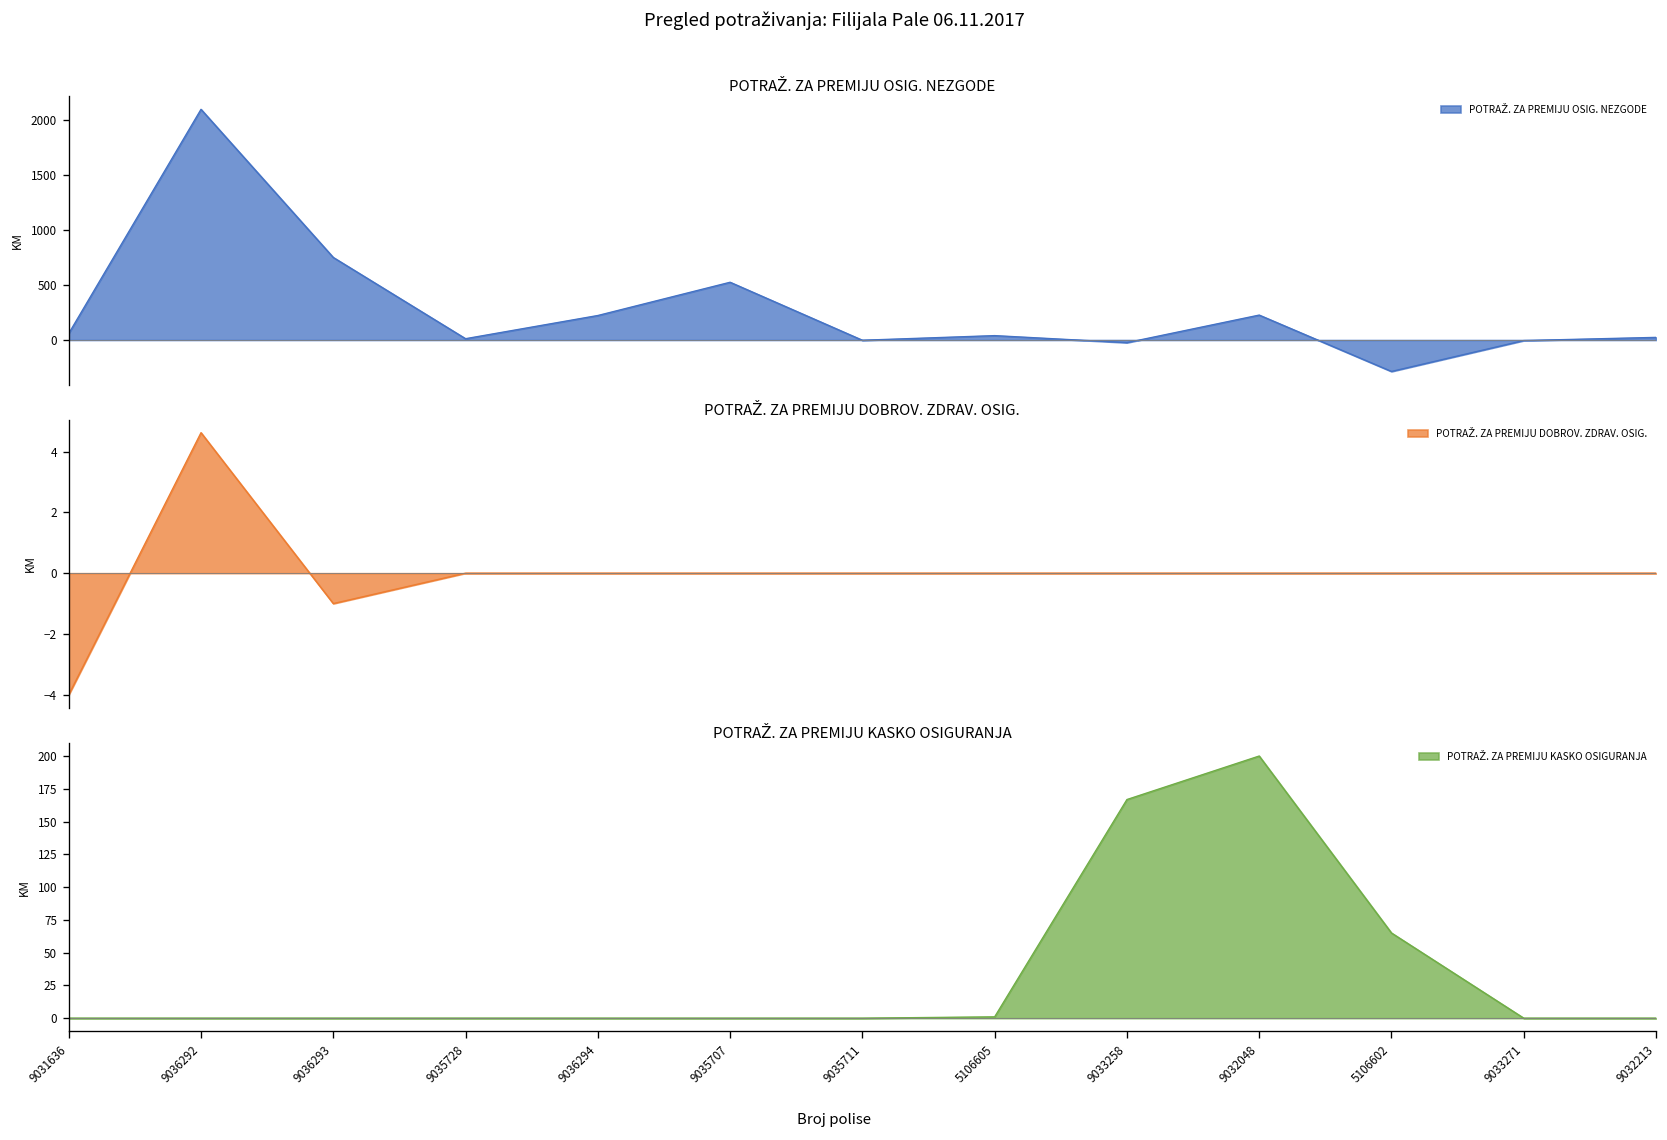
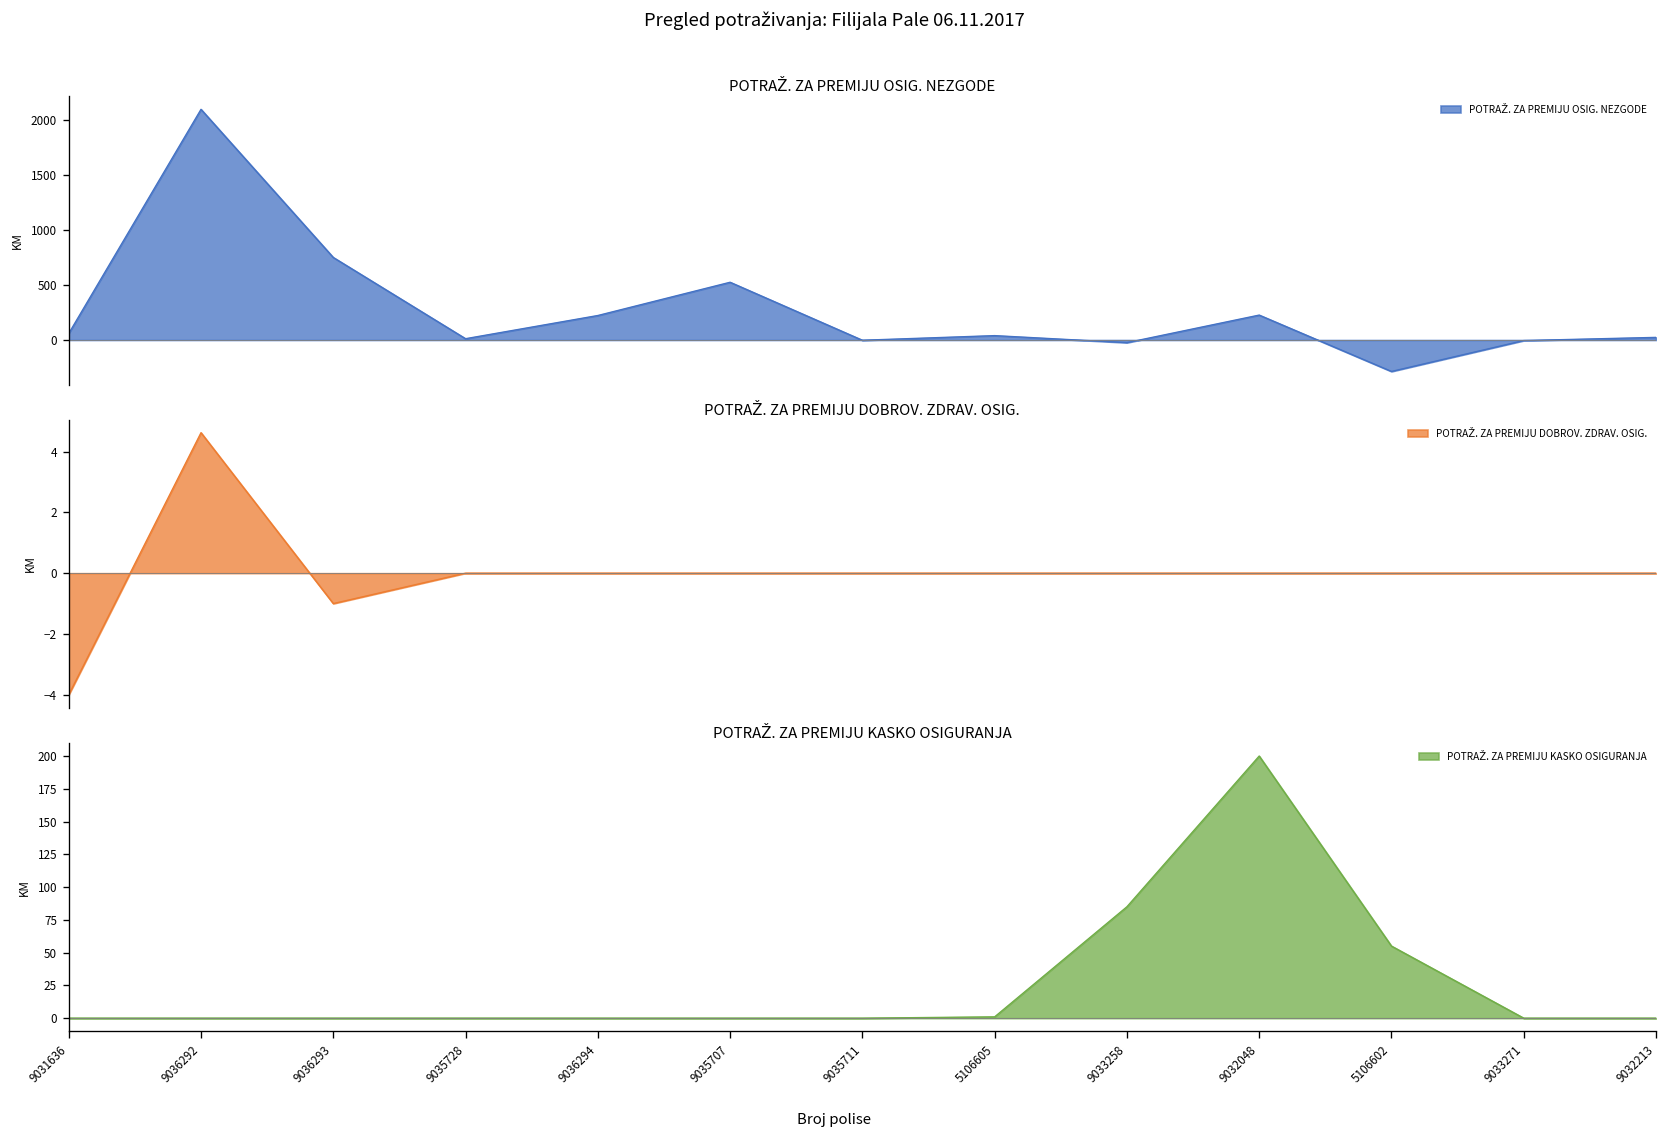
POTRAŽ. ZA PREMIJU KASKO OSIGURANJA, 9033258: 167 -> 85
POTRAŽ. ZA PREMIJU KASKO OSIGURANJA, 5106602: 65 -> 55
